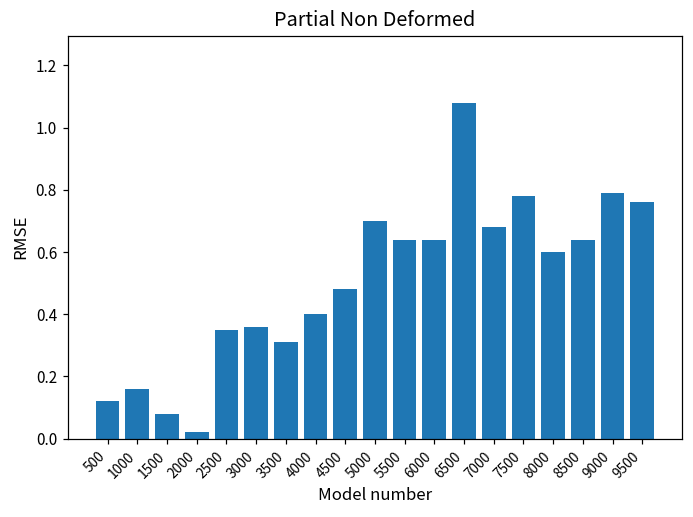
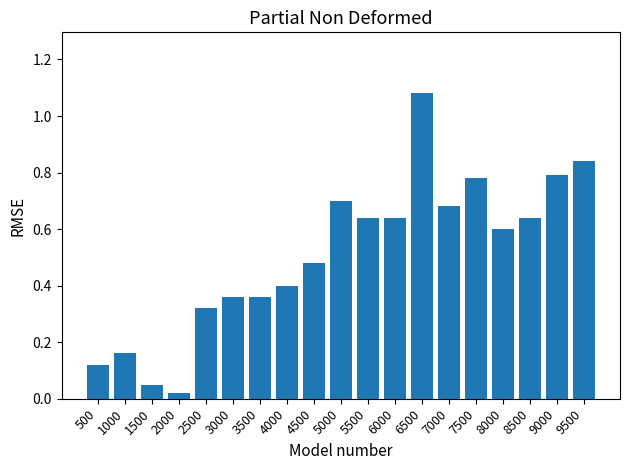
1500: 0.08 -> 0.05
2500: 0.35 -> 0.32
3500: 0.31 -> 0.36
9500: 0.76 -> 0.84
